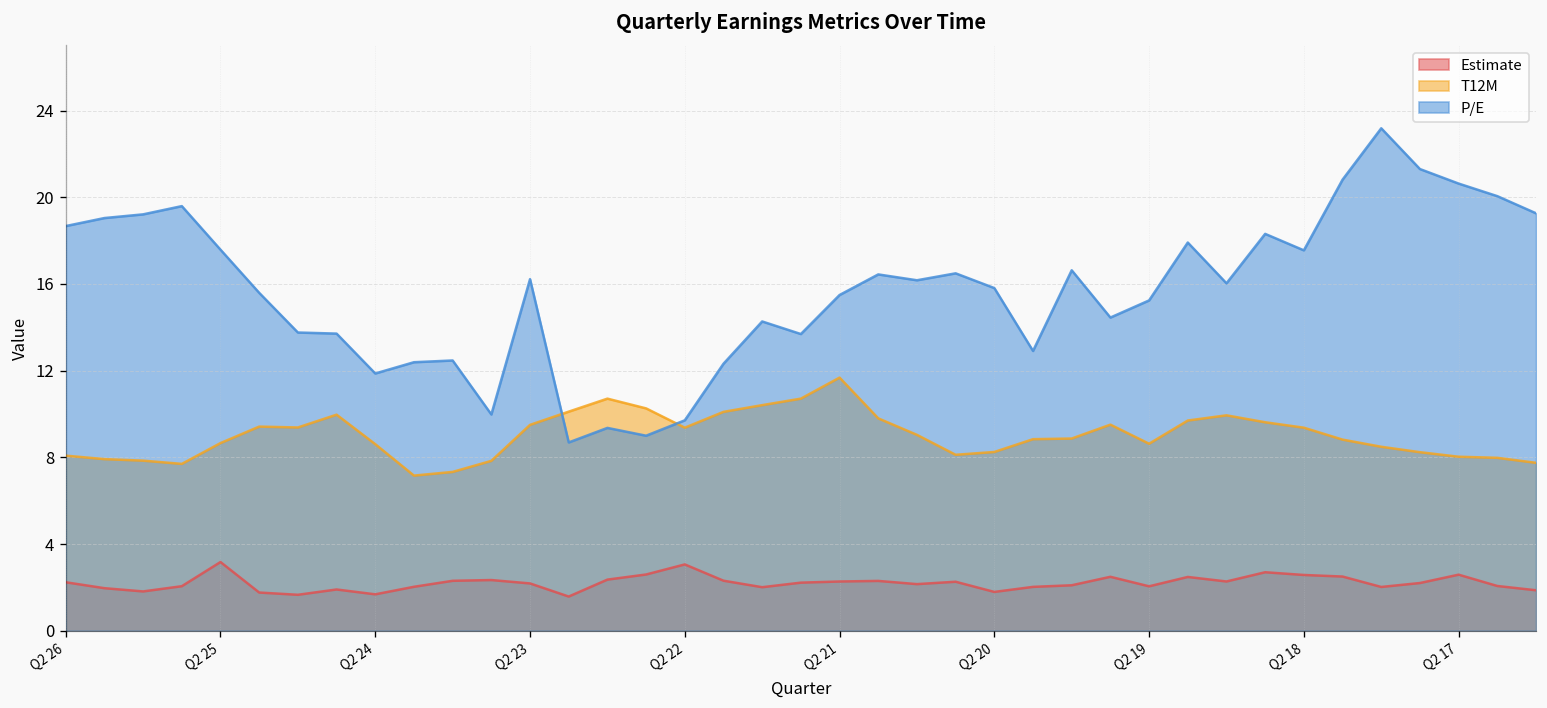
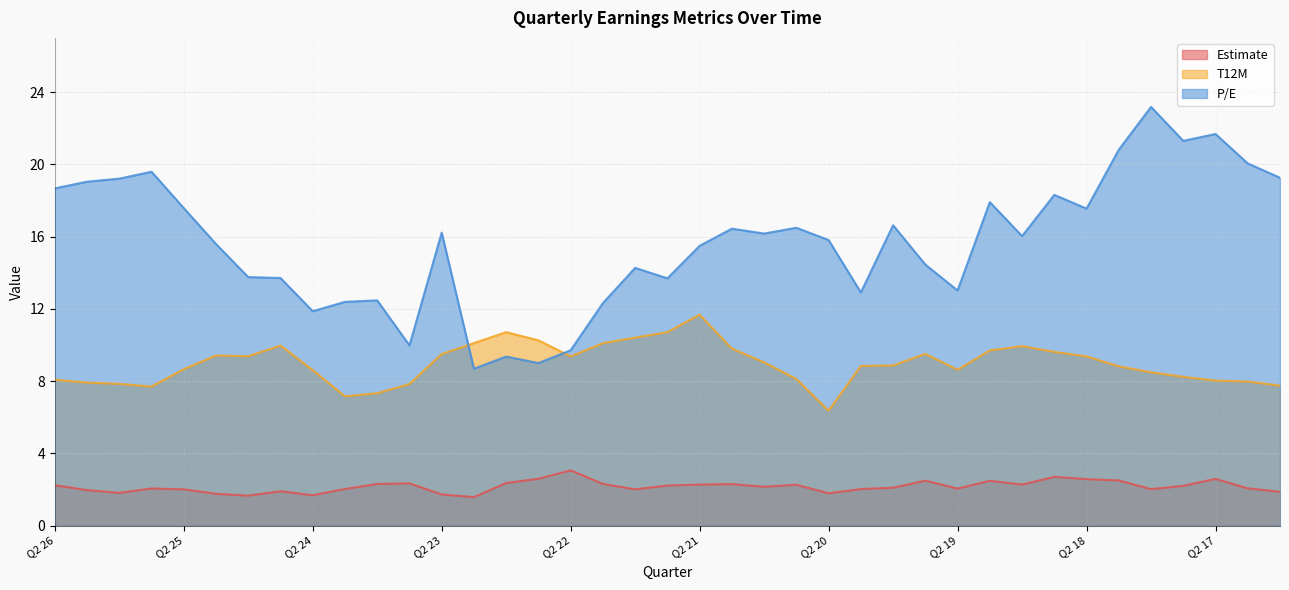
Estimate, Q2 25: 3.2 -> 2.0
Estimate, Q2 23: 2.2 -> 1.7
T12M, Q2 20: 8.3 -> 6.4
P/E, Q2 19: 15.2 -> 13.0
P/E, Q2 17: 20.6 -> 21.7
